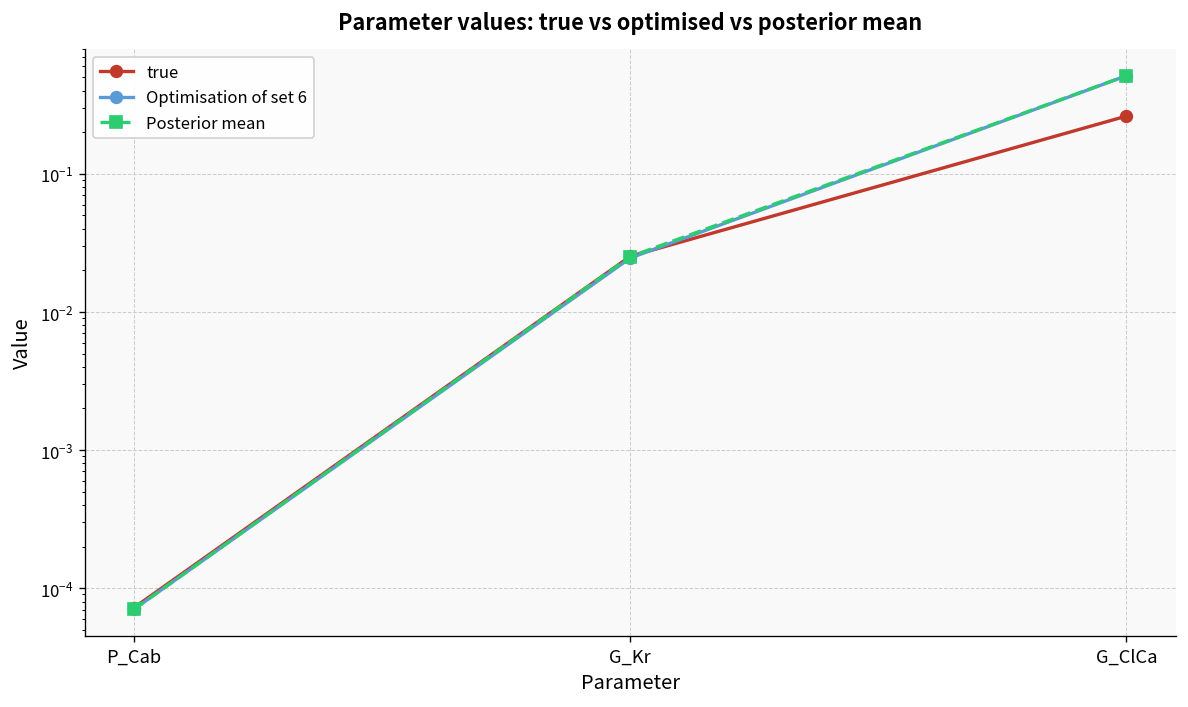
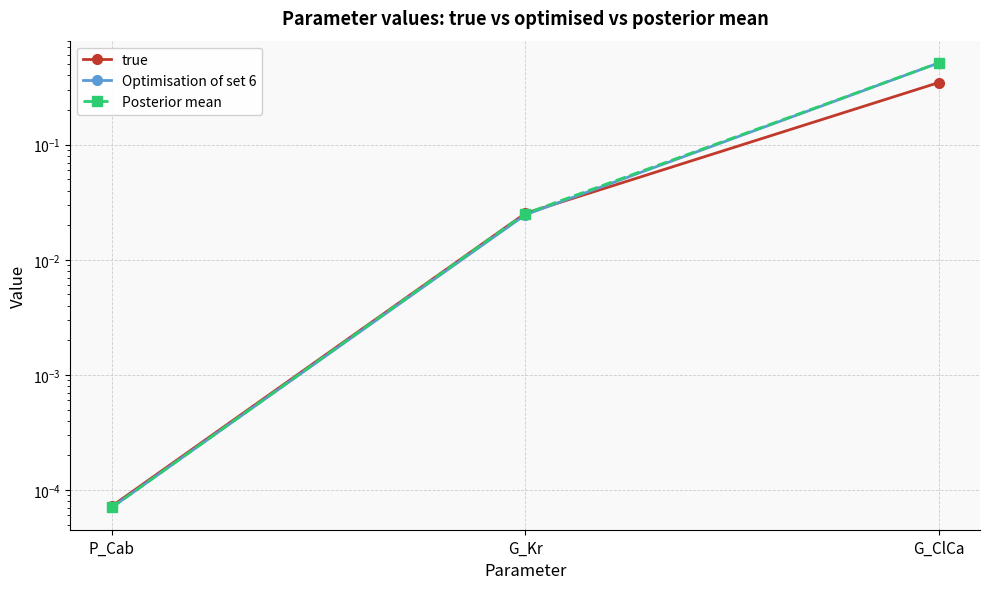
true, G_ClCa: 0.26 -> 0.35
